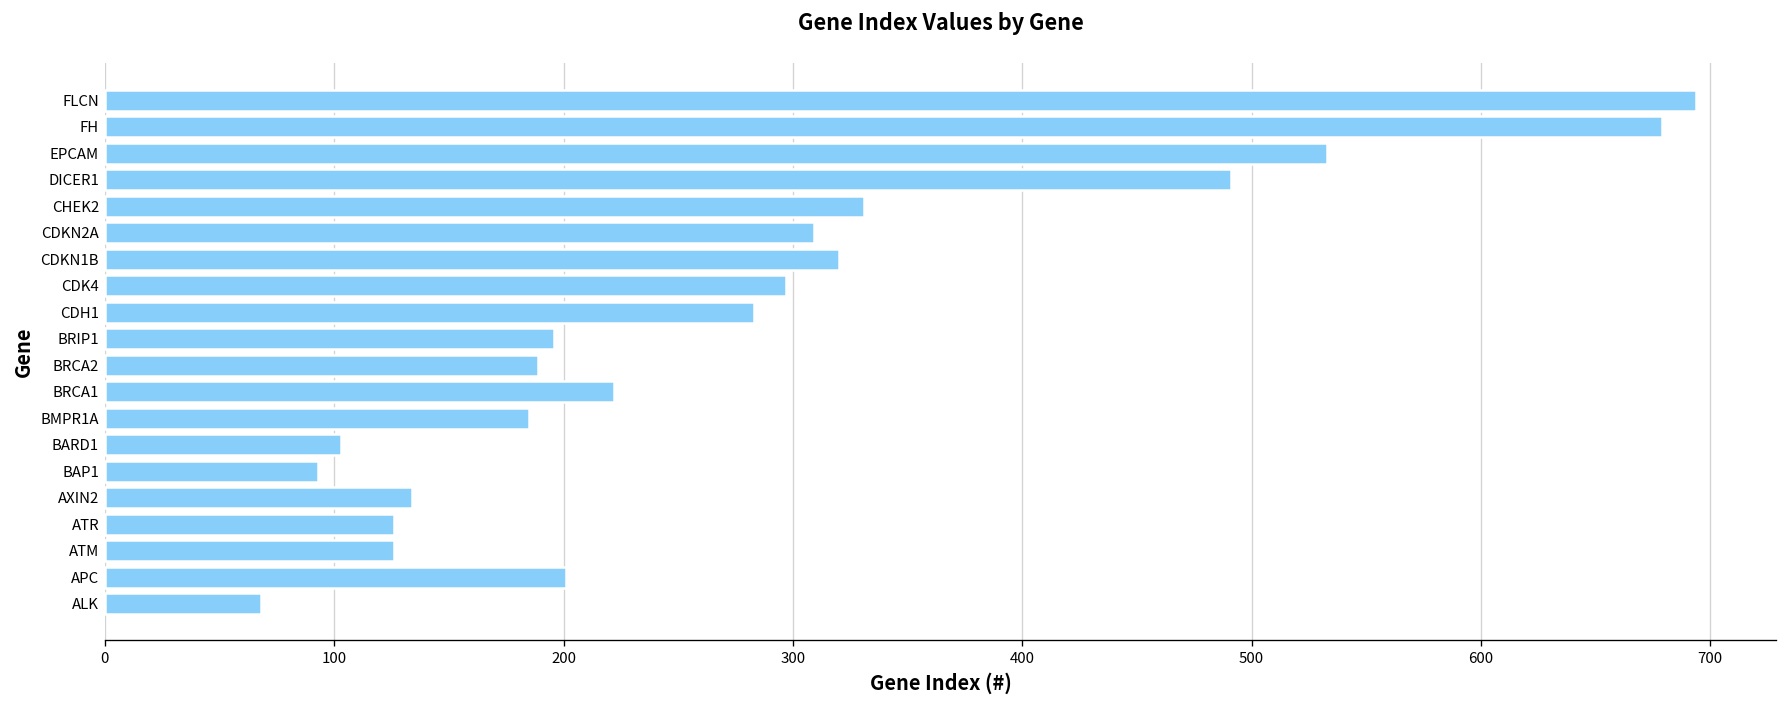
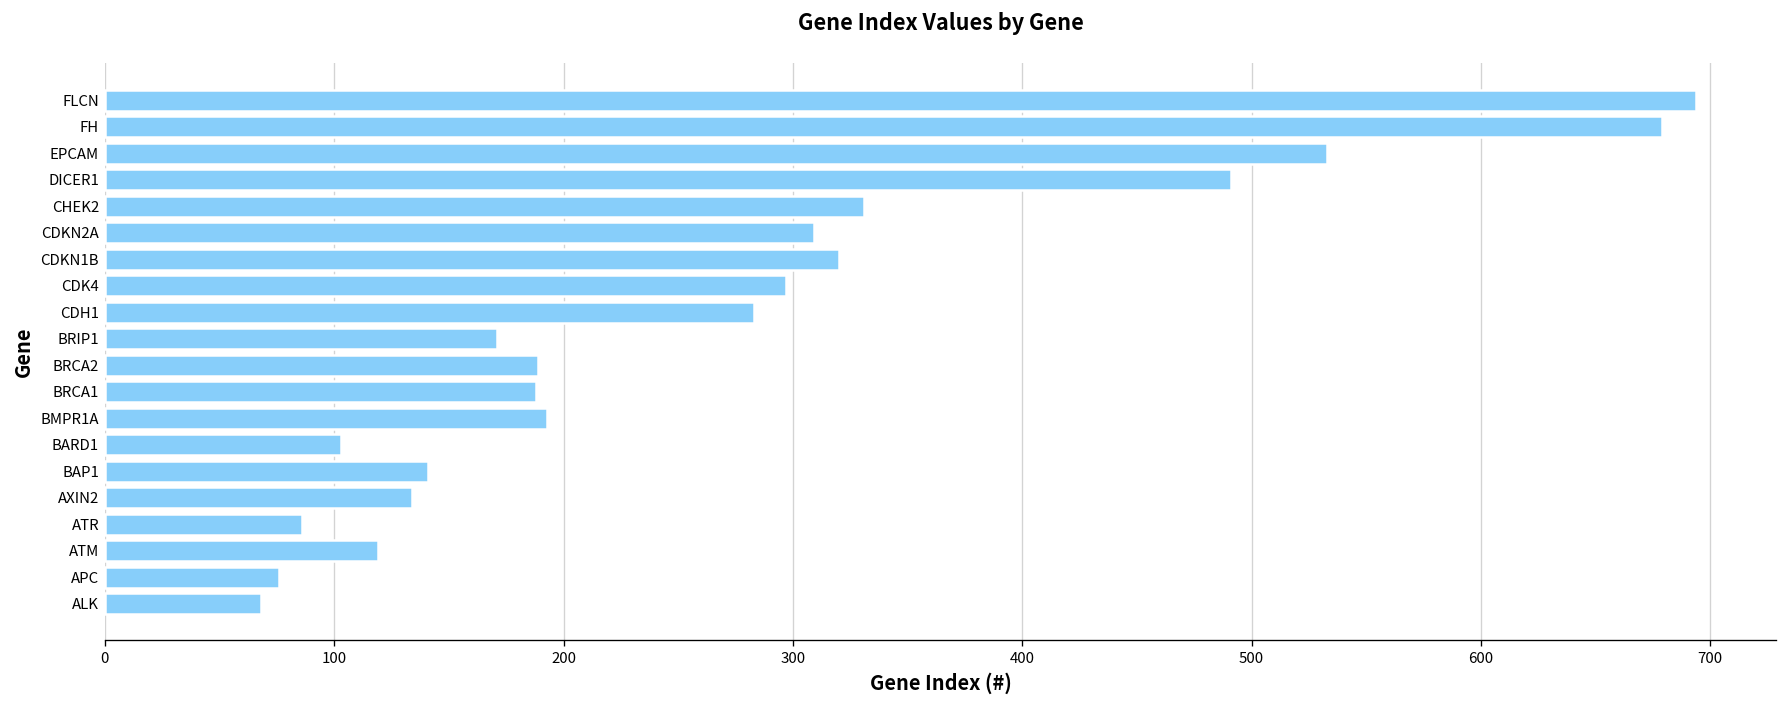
BRIP1: 196 -> 171
BRCA1: 222 -> 188
BMPR1A: 185 -> 193
BAP1: 93 -> 141
ATR: 126 -> 86
ATM: 126 -> 119
APC: 201 -> 76
